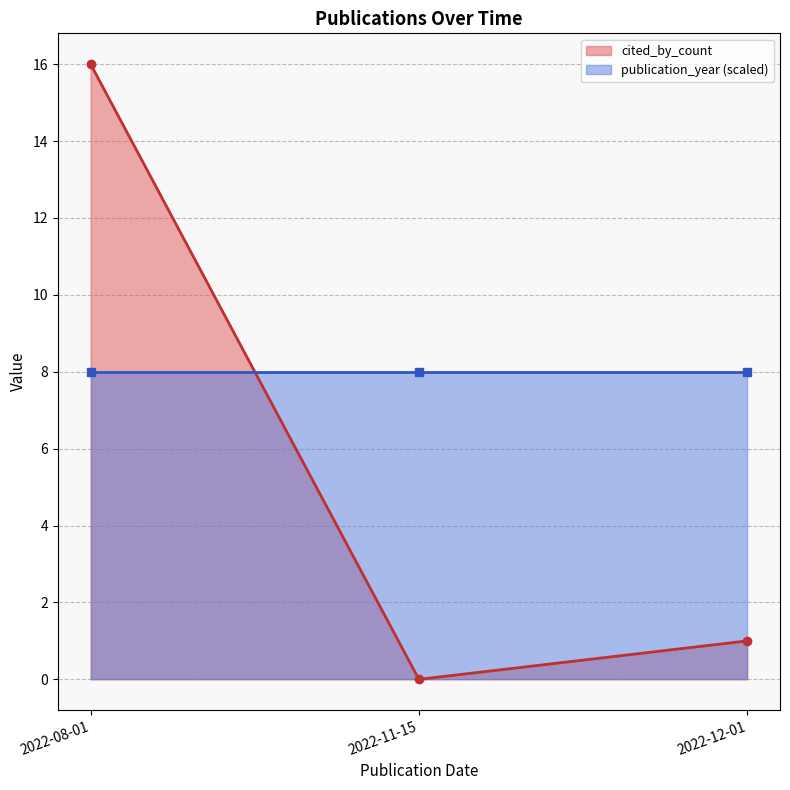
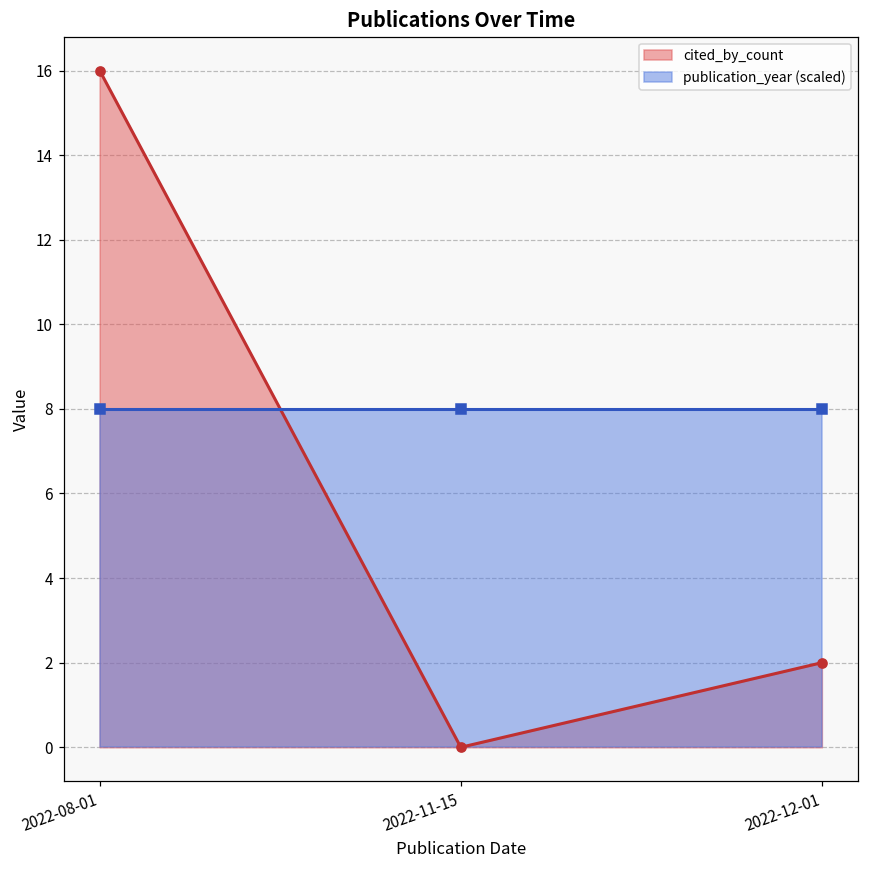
cited_by_count, 2022-12-01: 1 -> 2
